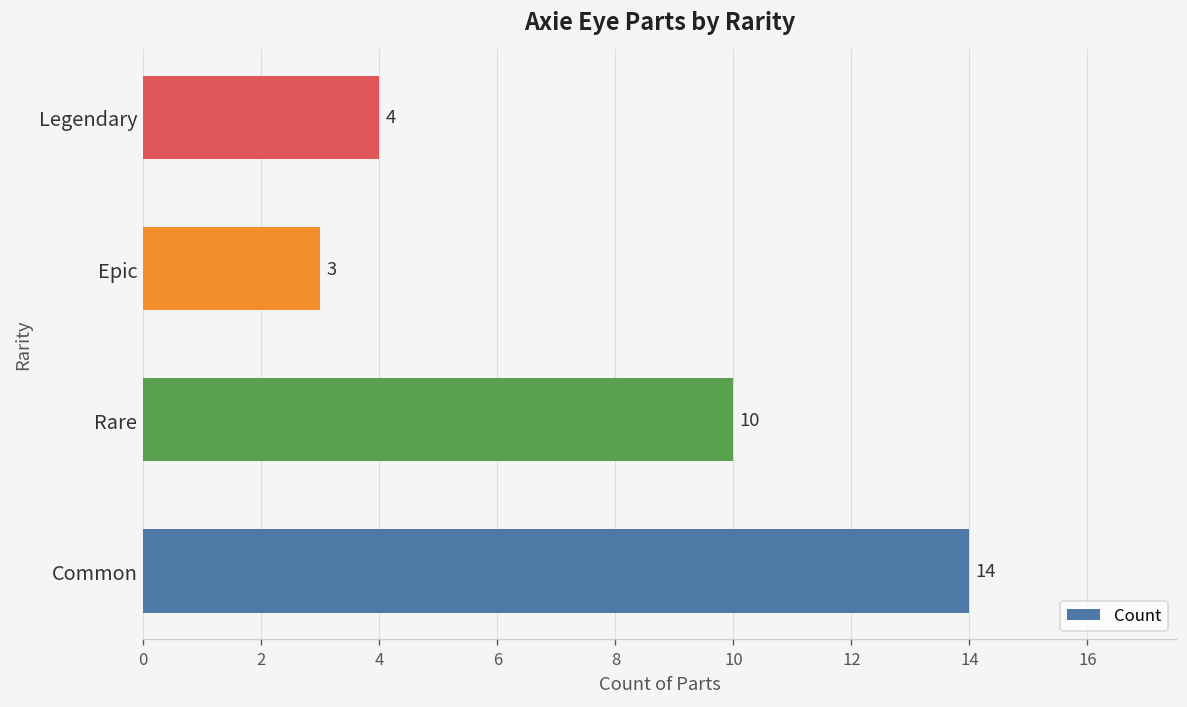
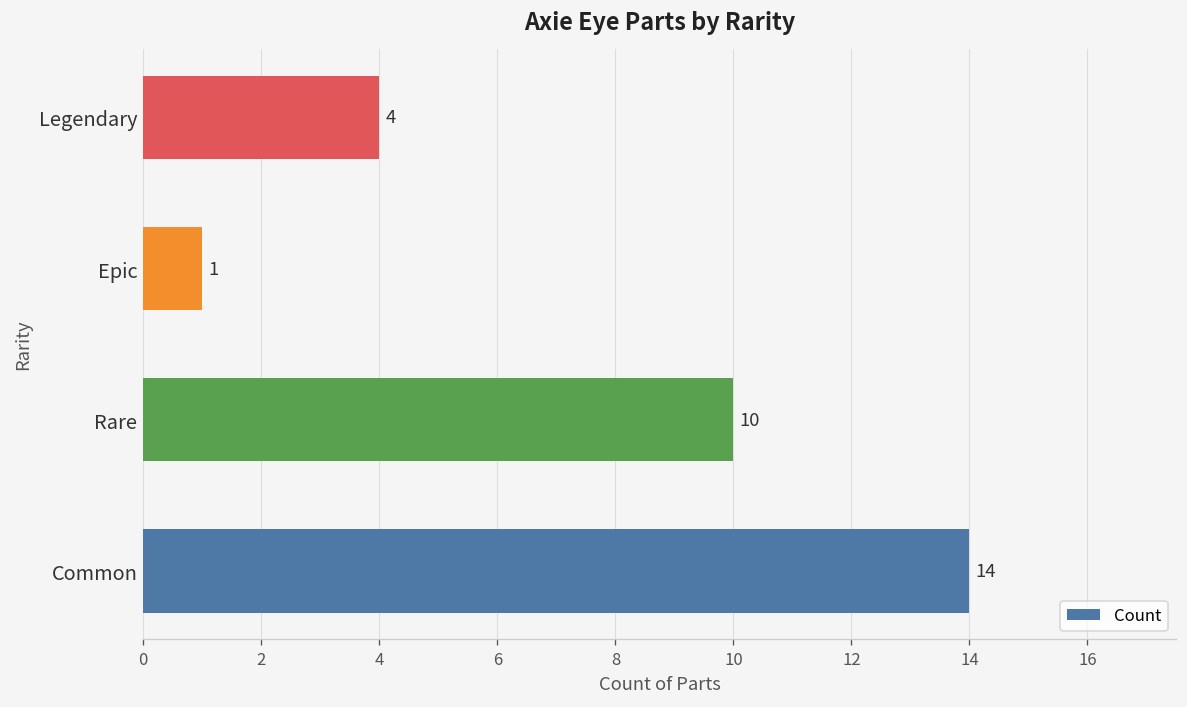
Epic: 3 -> 1
